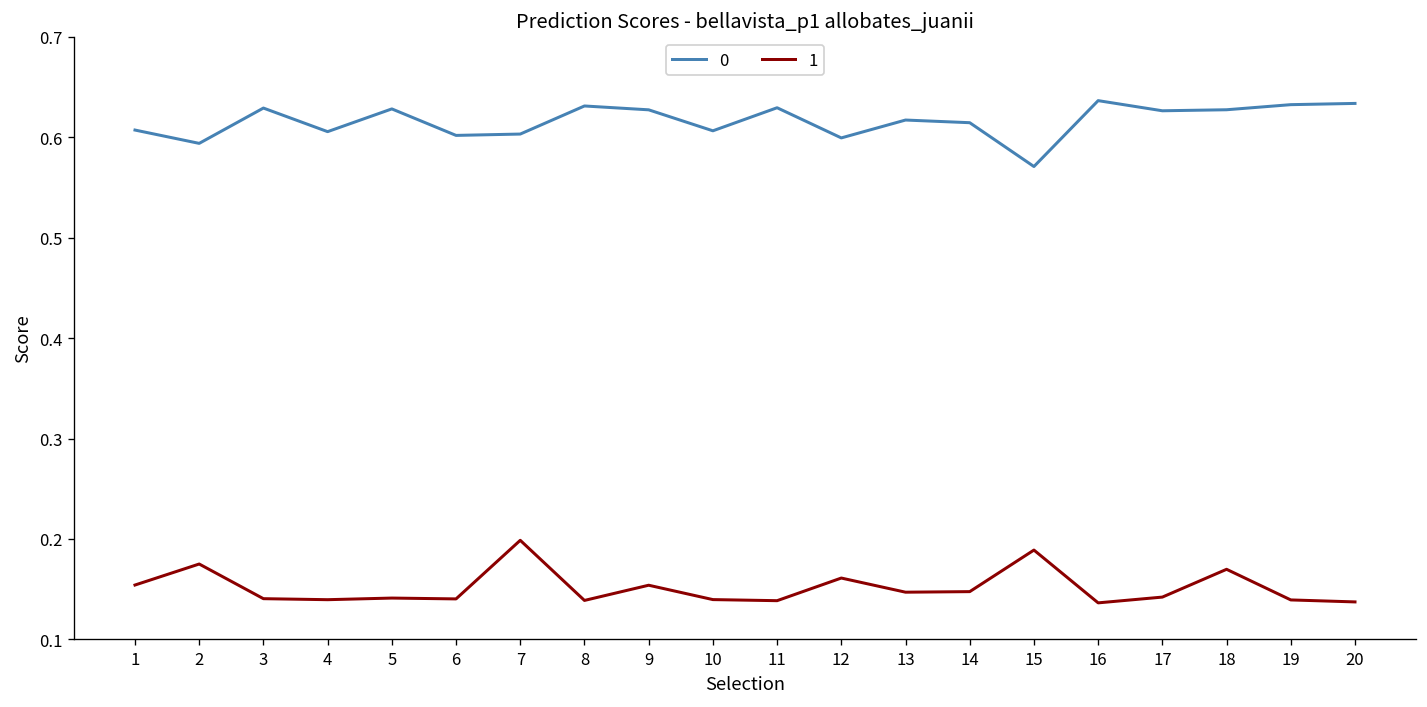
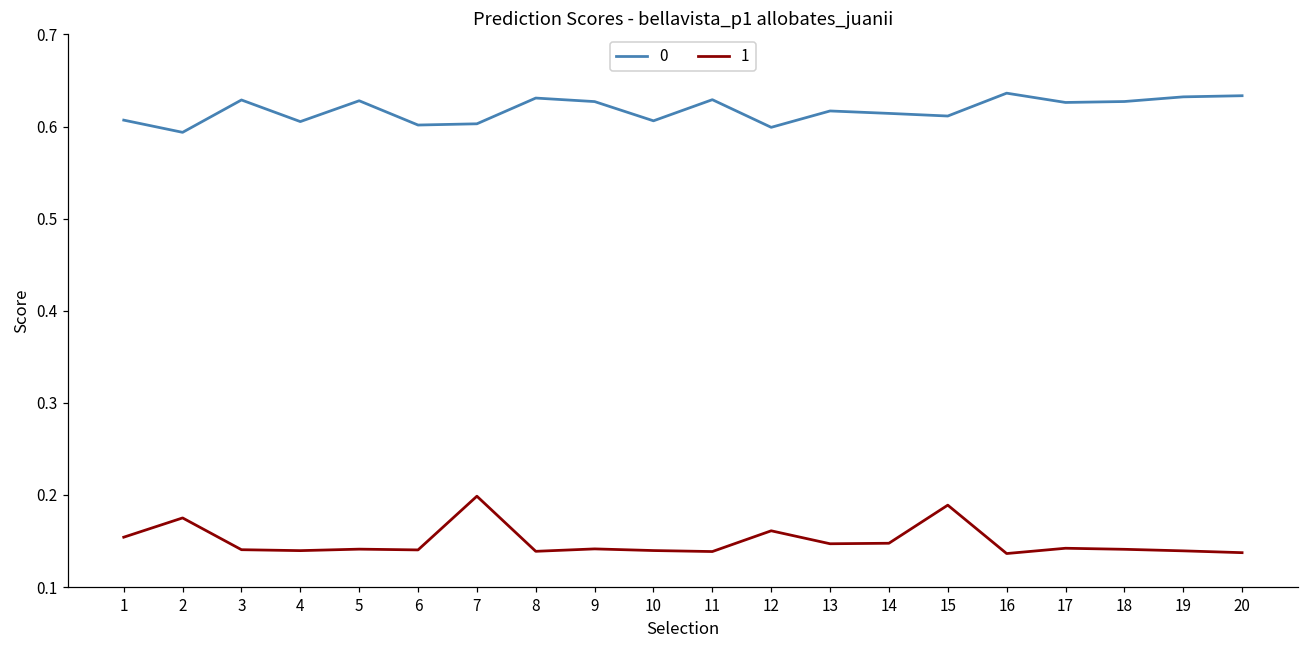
1, 9: 0.15 -> 0.14
0, 15: 0.57 -> 0.61
1, 18: 0.17 -> 0.14
